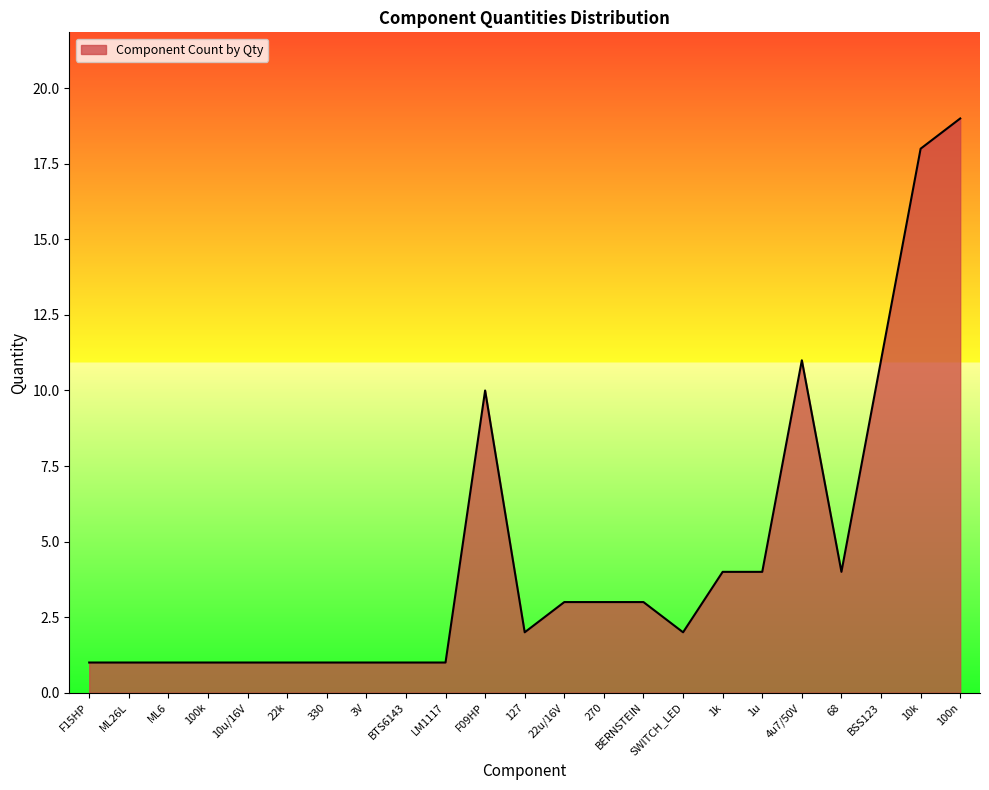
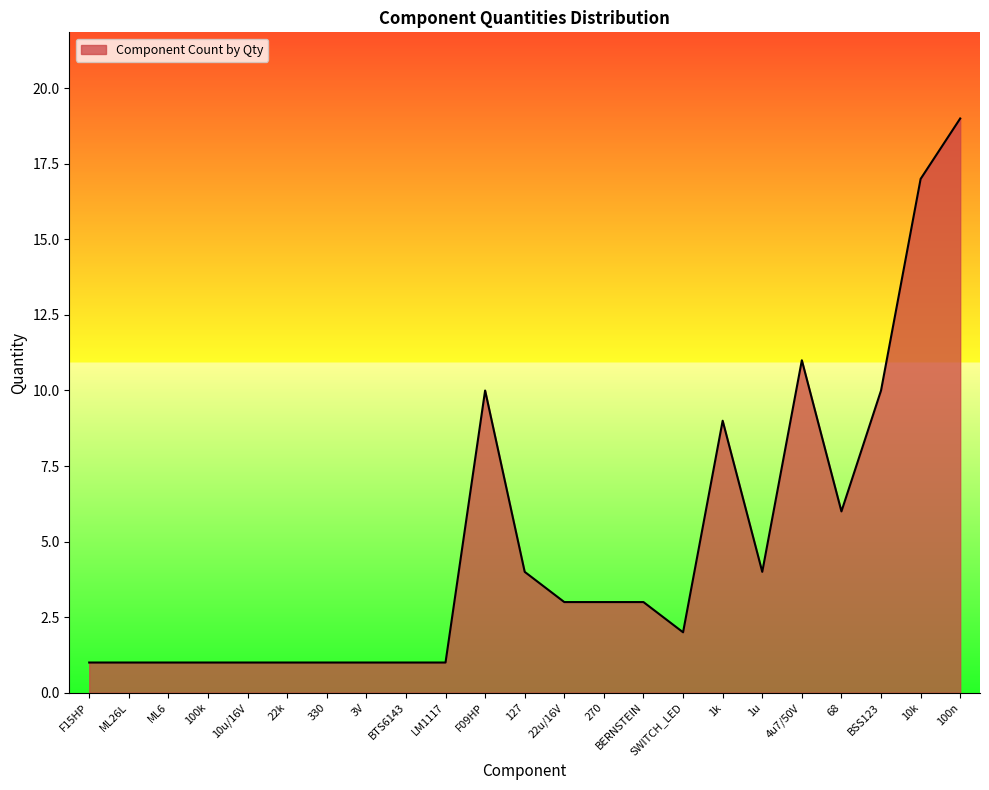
127: 2 -> 4
1k: 4 -> 9
68: 4 -> 6
BSS123: 11 -> 10
10k: 18 -> 17
